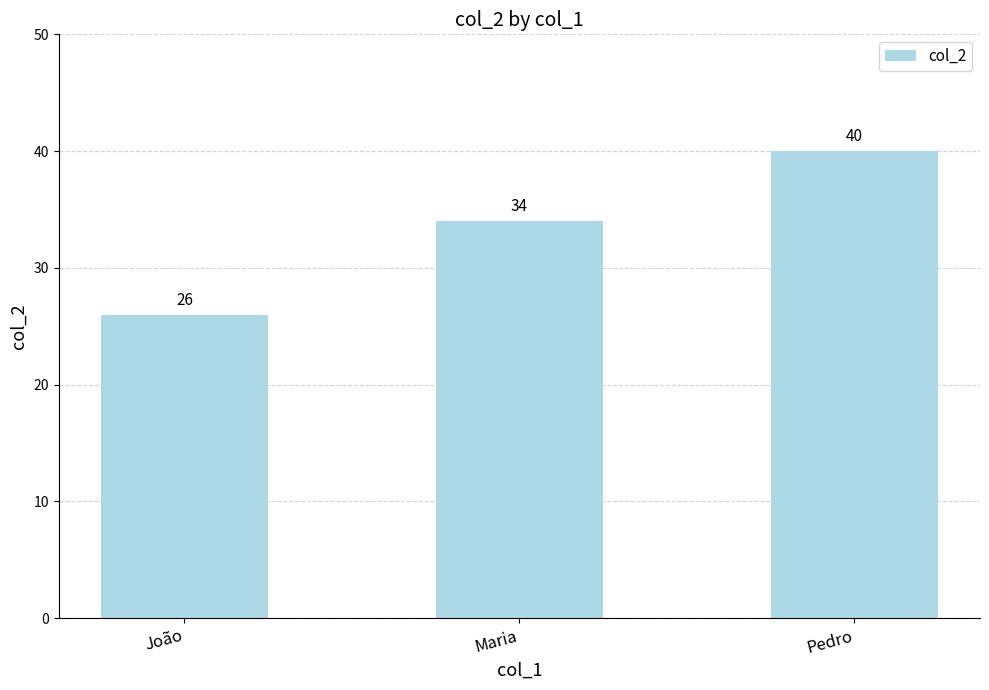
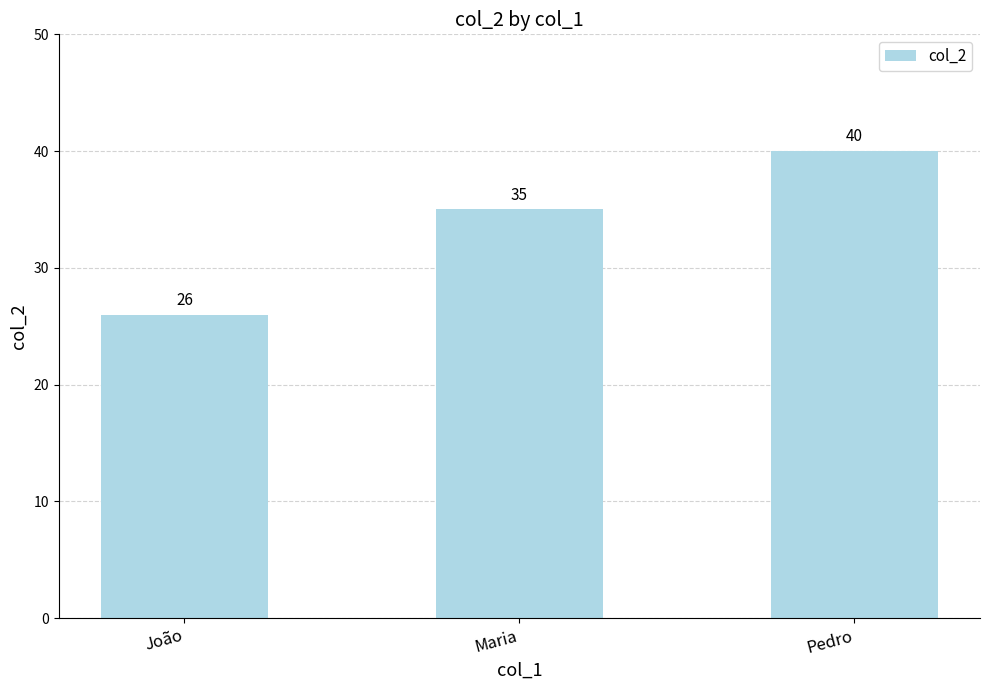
Maria: 34 -> 35
